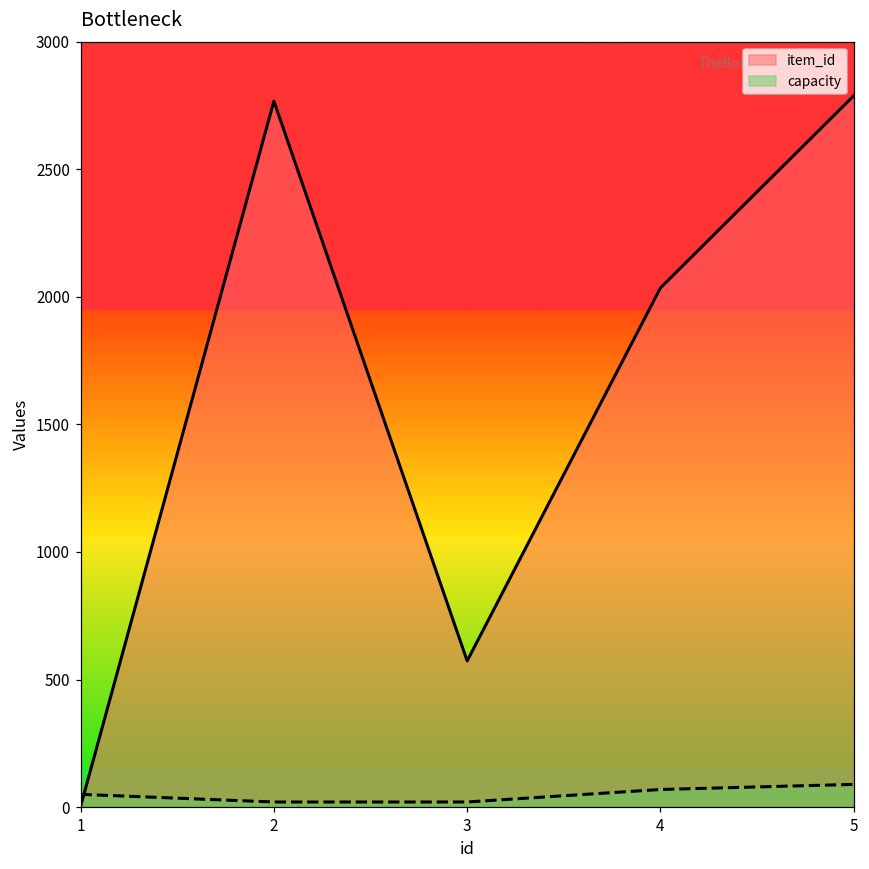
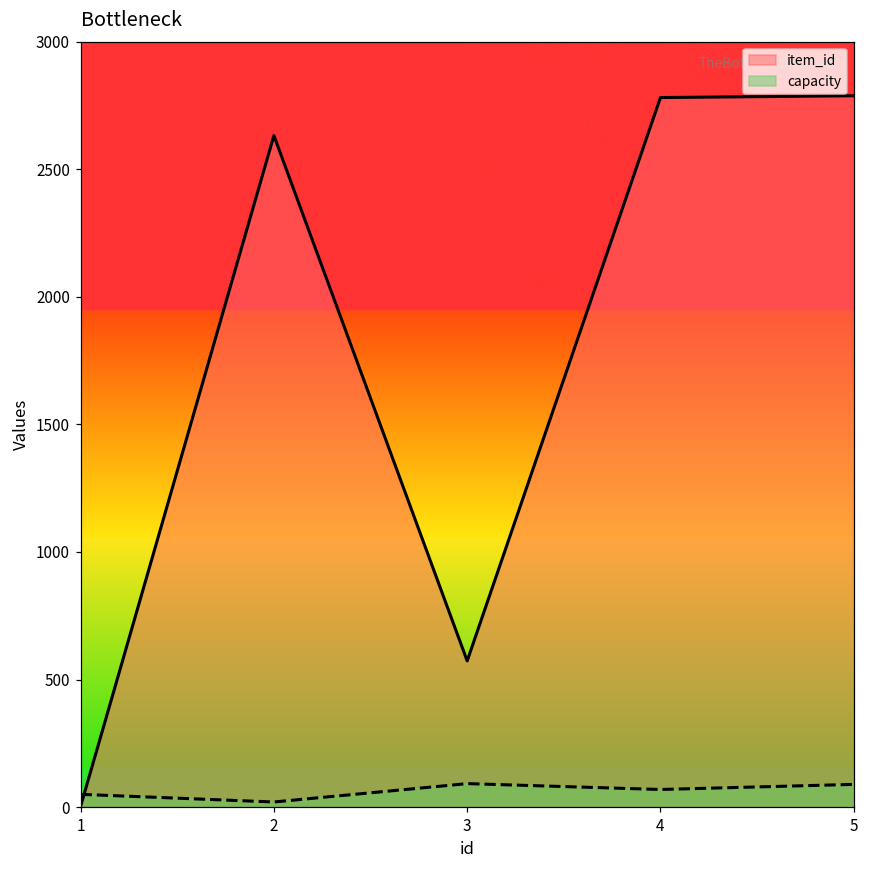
item_id, 2: 2770 -> 2630
capacity, 3: 20 -> 90
item_id, 4: 2040 -> 2780
